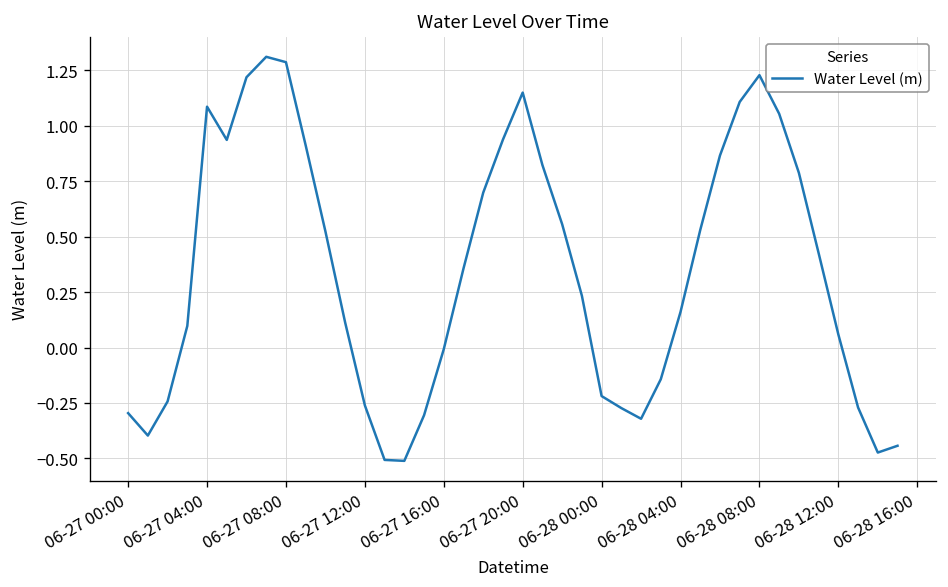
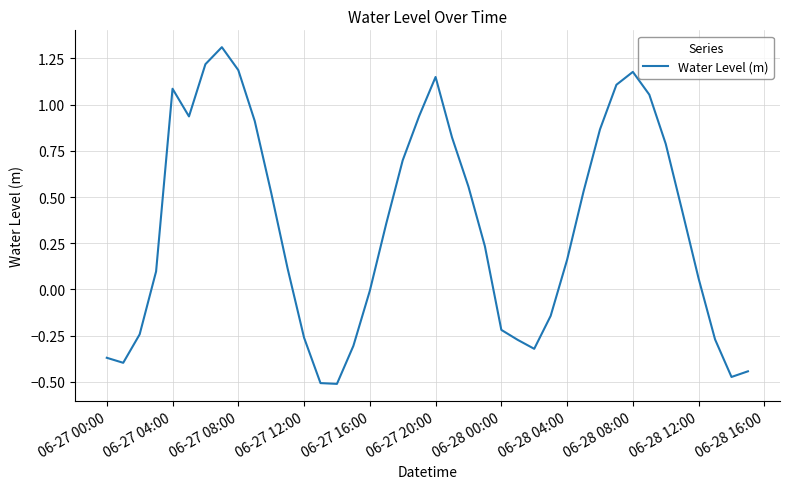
06-27 00:00: -0.30 -> -0.37
06-27 08:00: 1.29 -> 1.19
06-28 08:00: 1.23 -> 1.18
